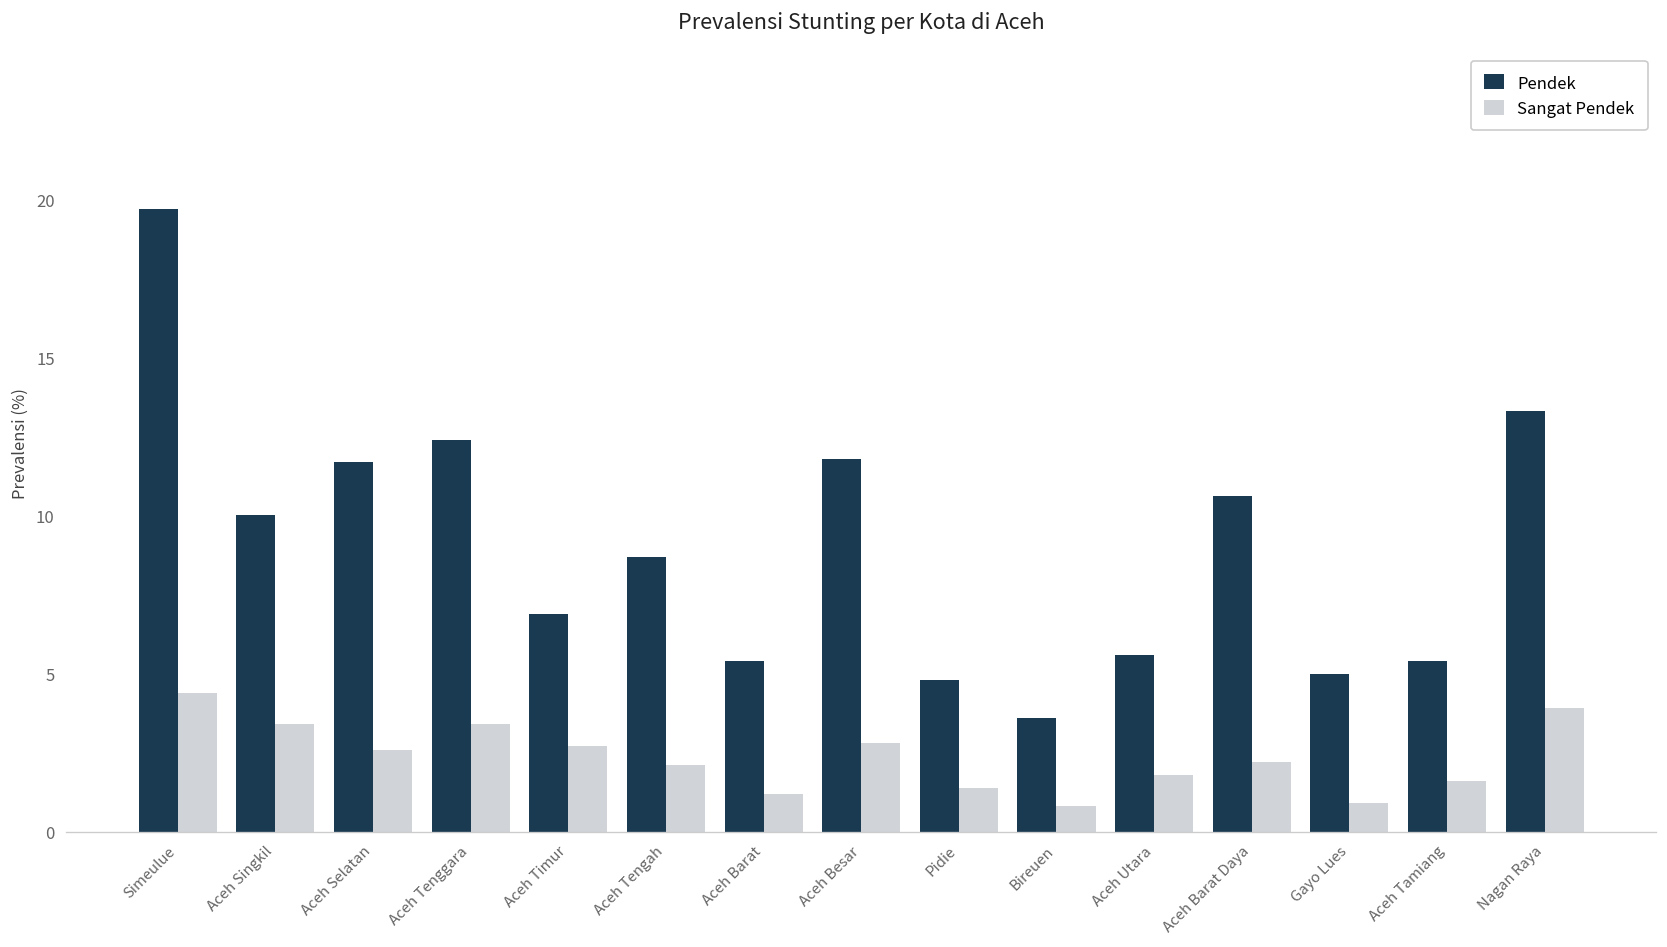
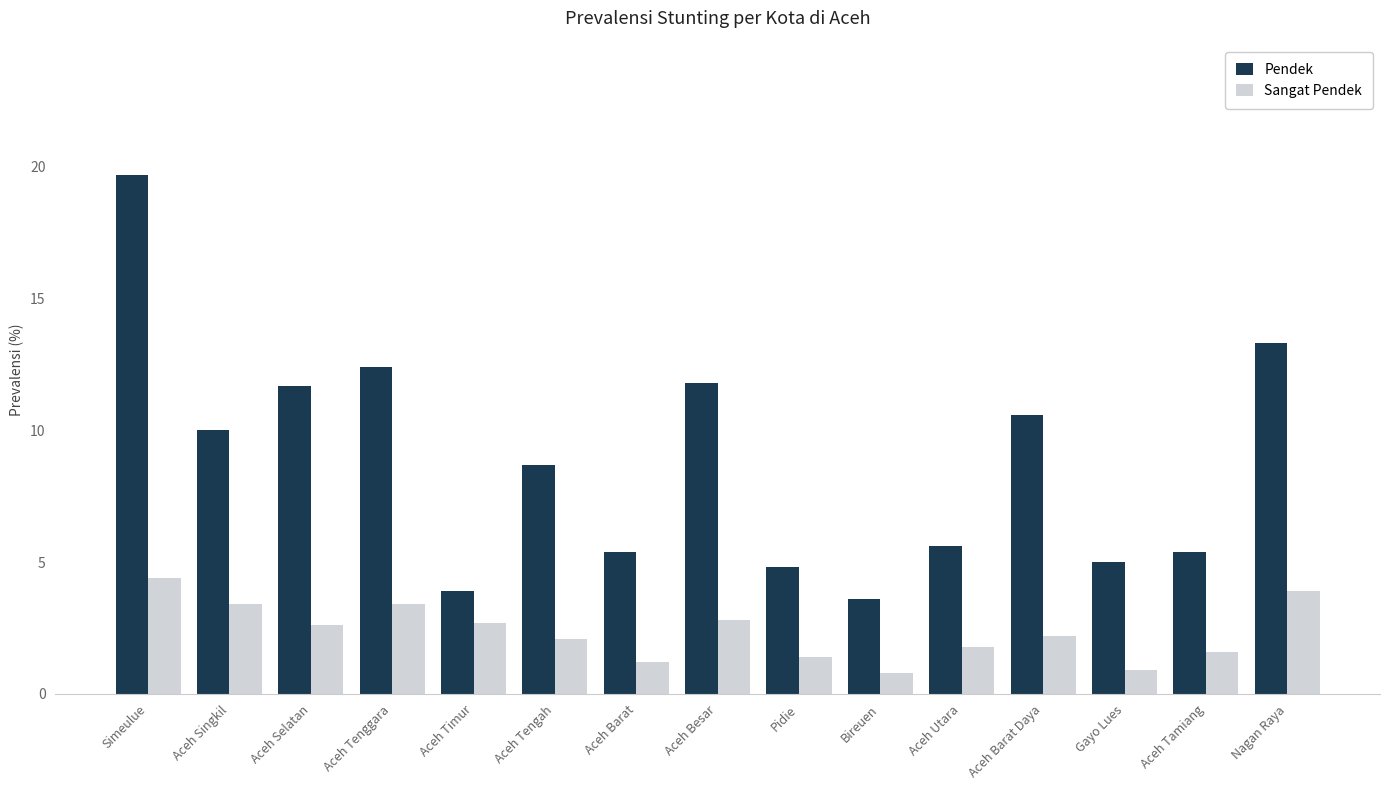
Pendek, Aceh Timur: 6.9 -> 3.9
